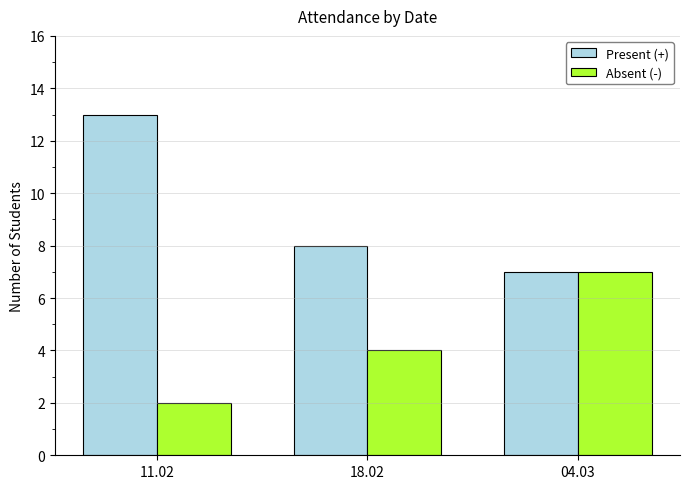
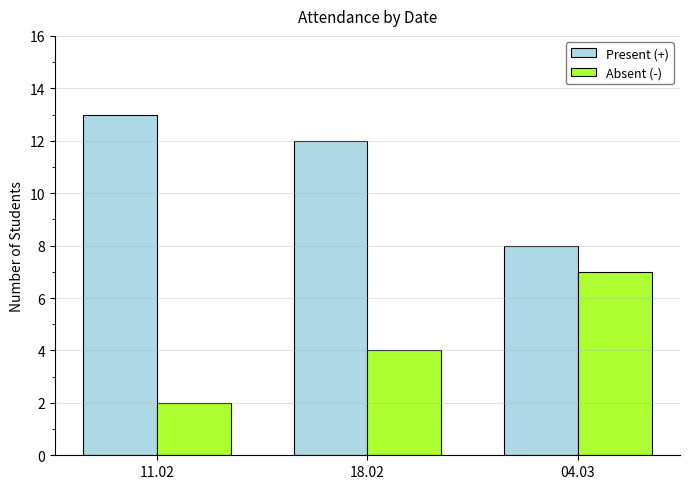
Present (+), 18.02: 8 -> 12
Present (+), 04.03: 7 -> 8
